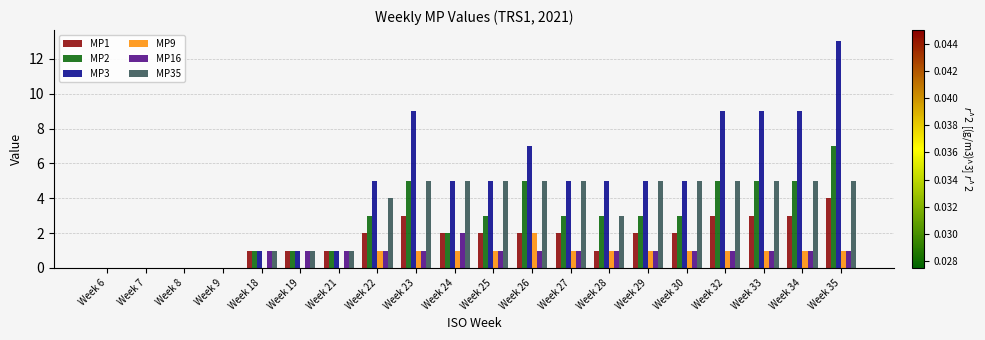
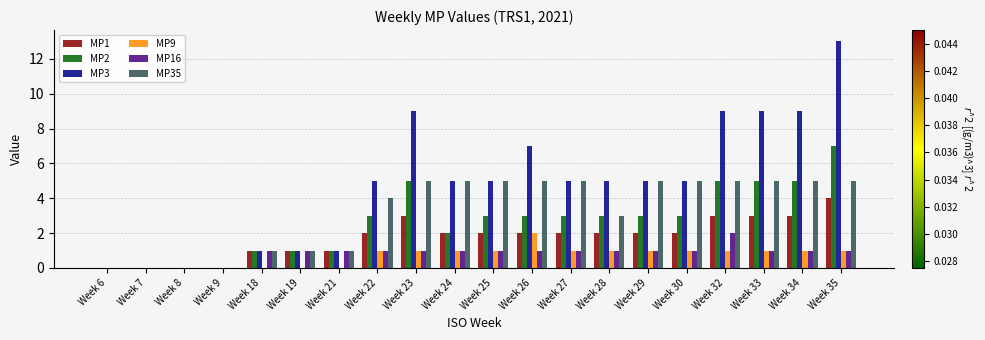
MP16, Week 24: 2 -> 1
MP2, Week 26: 5 -> 3
MP1, Week 28: 1 -> 2
MP16, Week 32: 1 -> 2
